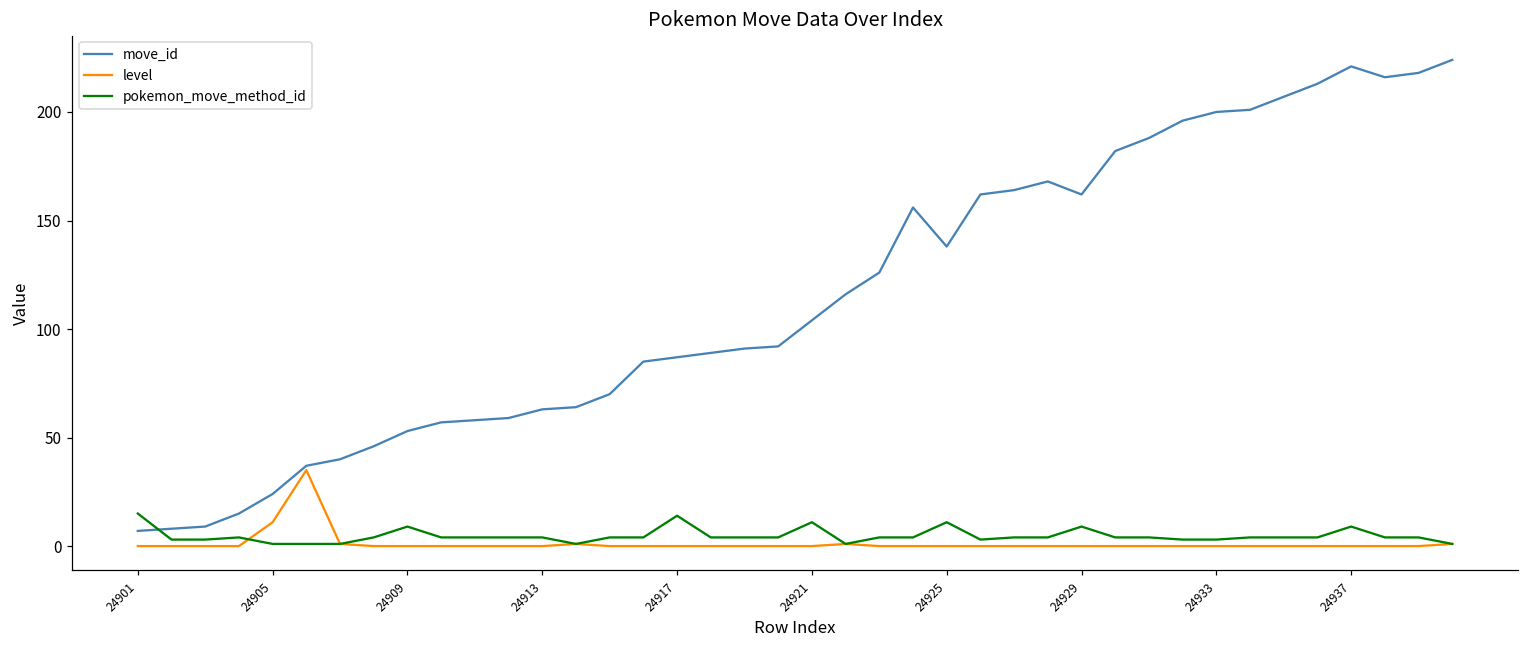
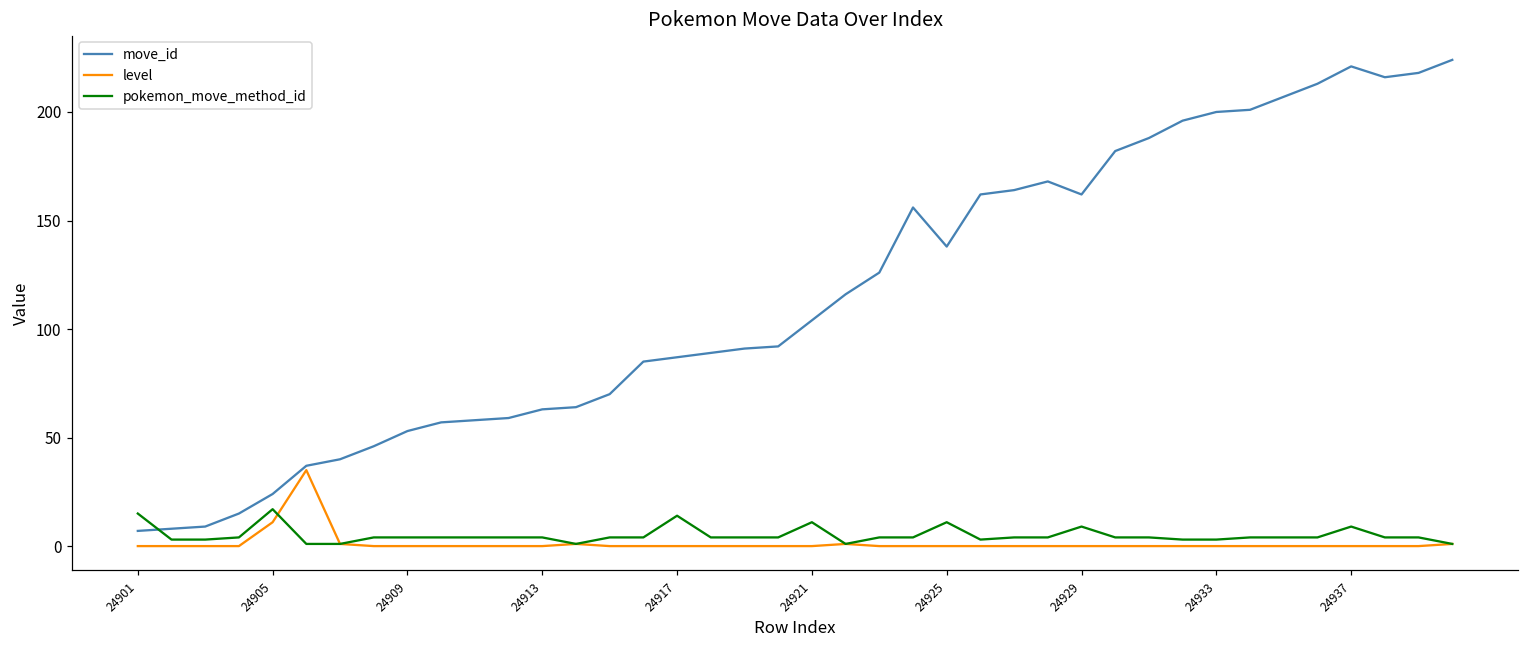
pokemon_move_method_id, 24905: 1 -> 17
pokemon_move_method_id, 24909: 9 -> 4
